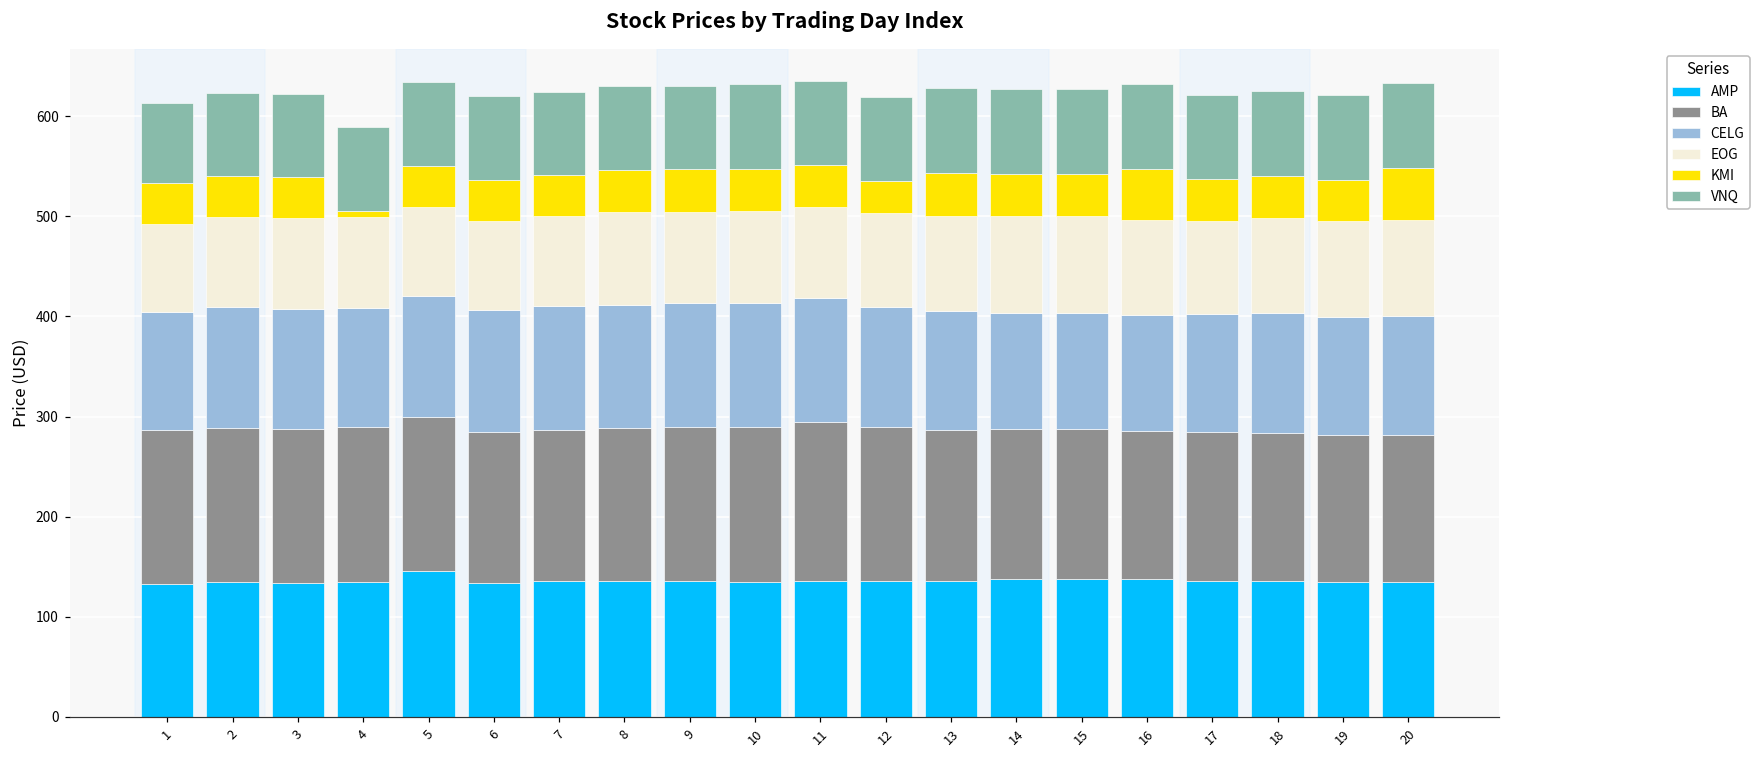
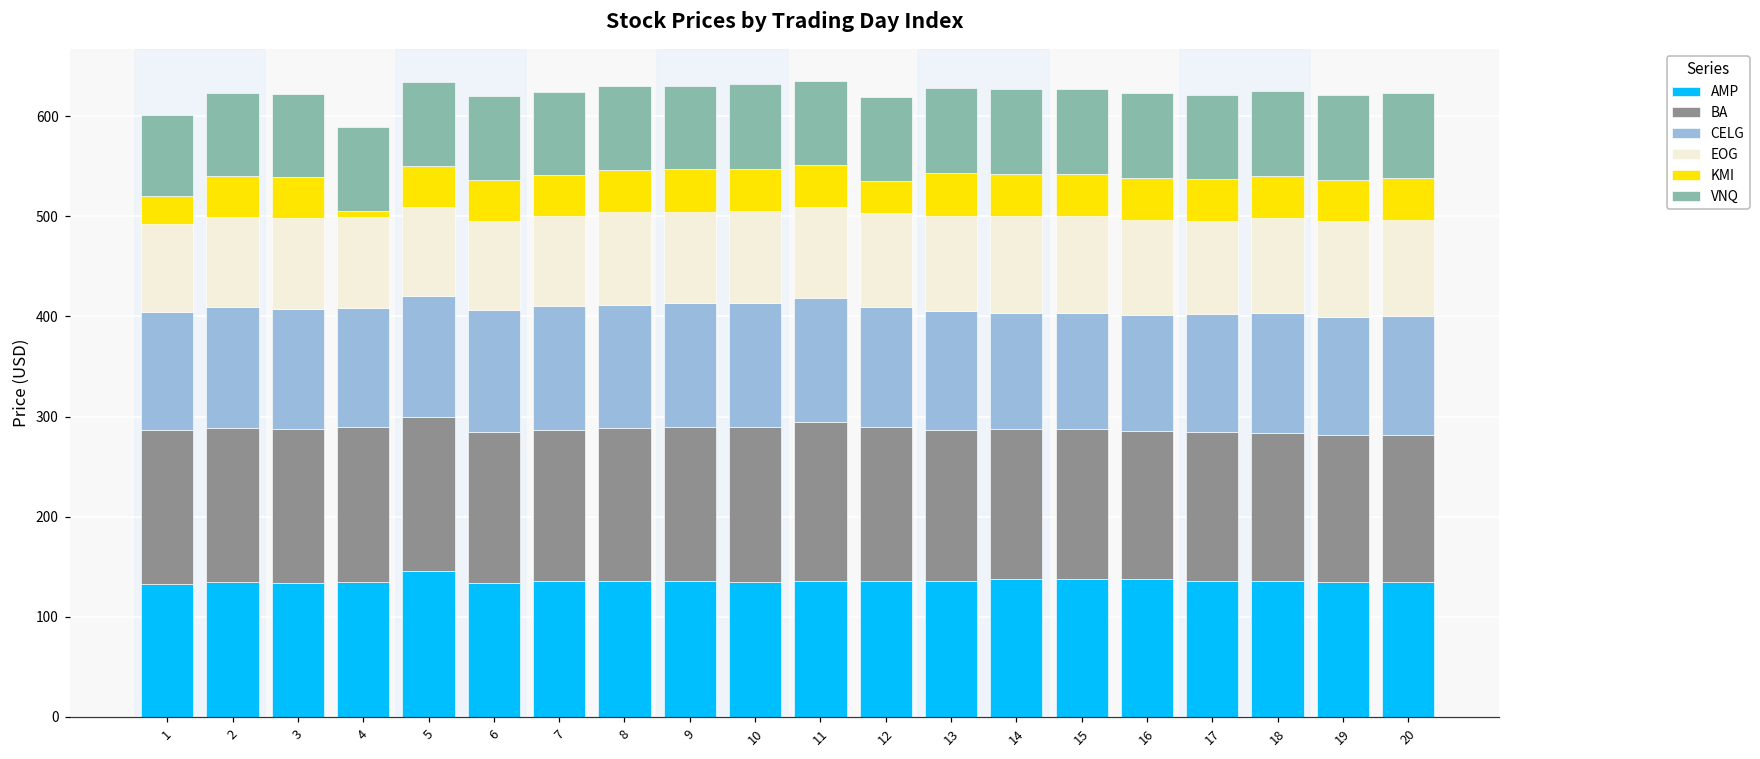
KMI, 1: 40 -> 30
KMI, 16: 50 -> 40
KMI, 20: 50 -> 40
